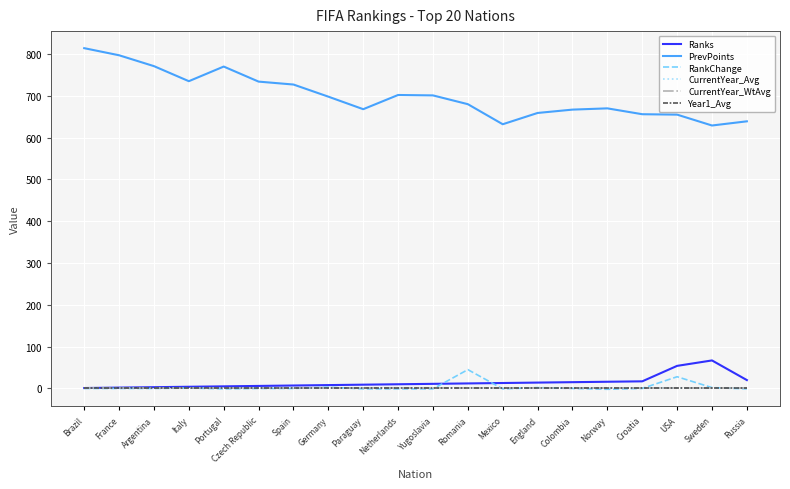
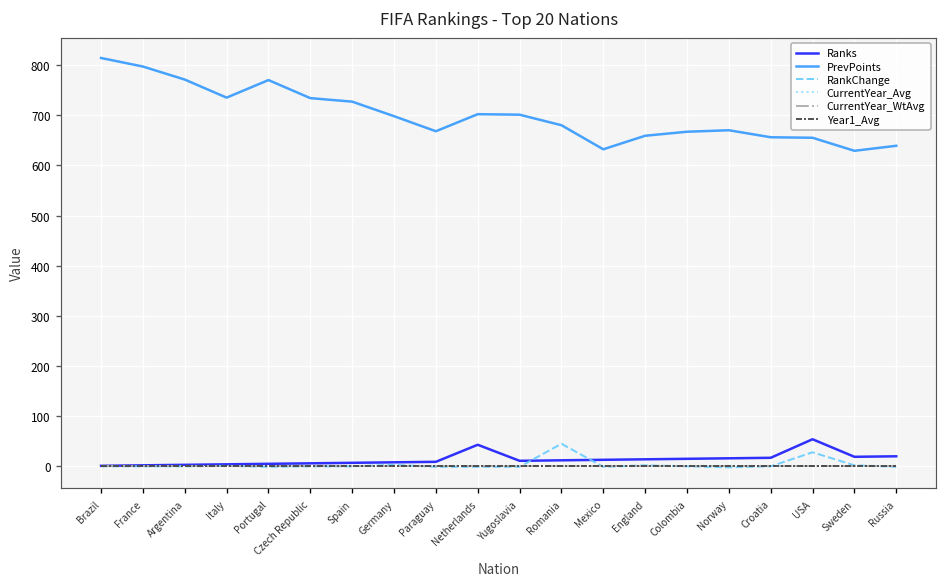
Ranks, Netherlands: 10 -> 40
Ranks, Sweden: 70 -> 20
